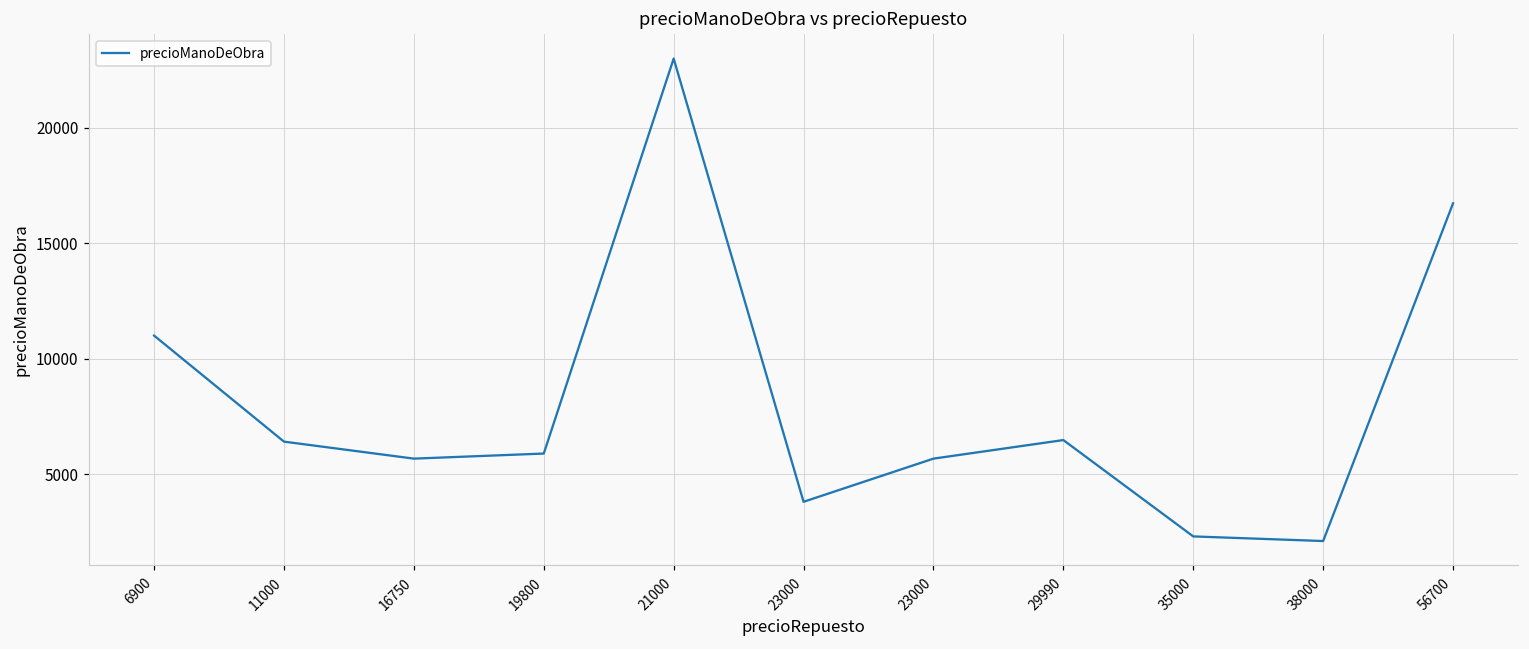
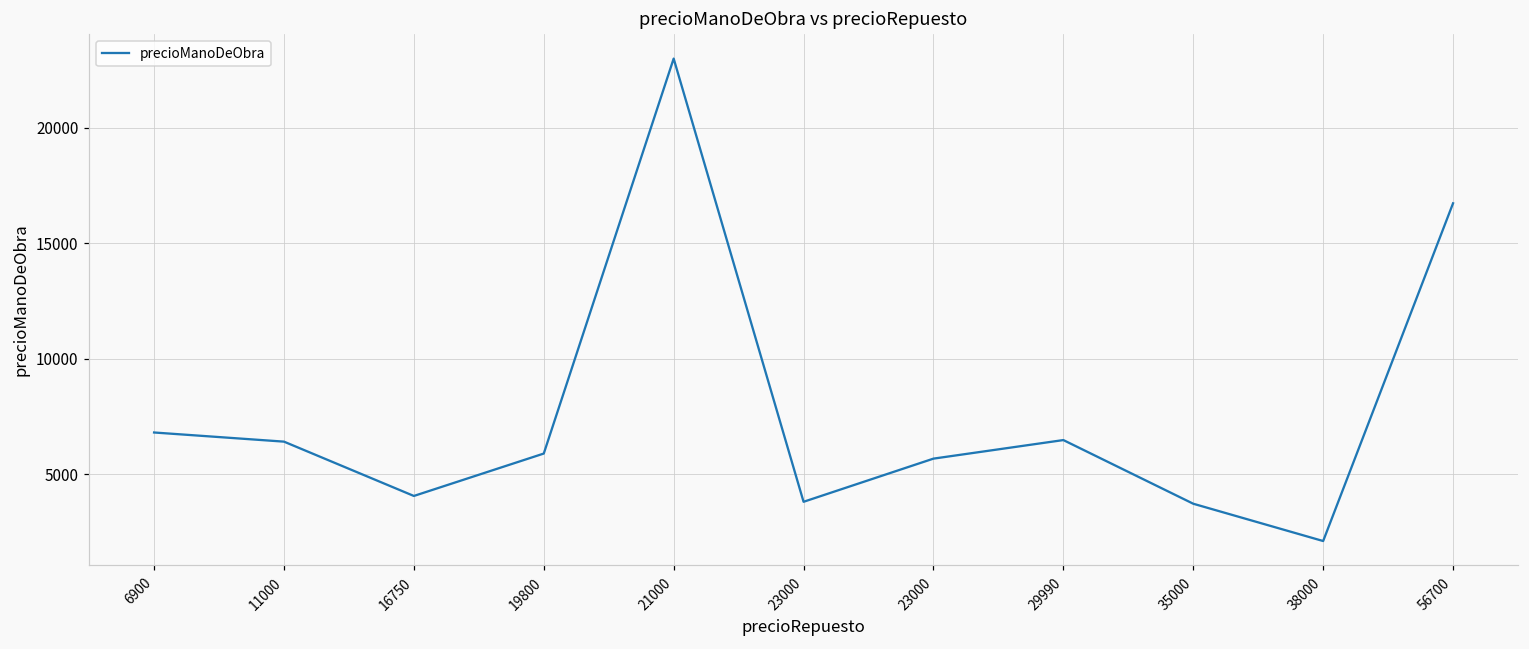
6900: 11000 -> 6800
16750: 5700 -> 4100
35000: 2300 -> 3700
